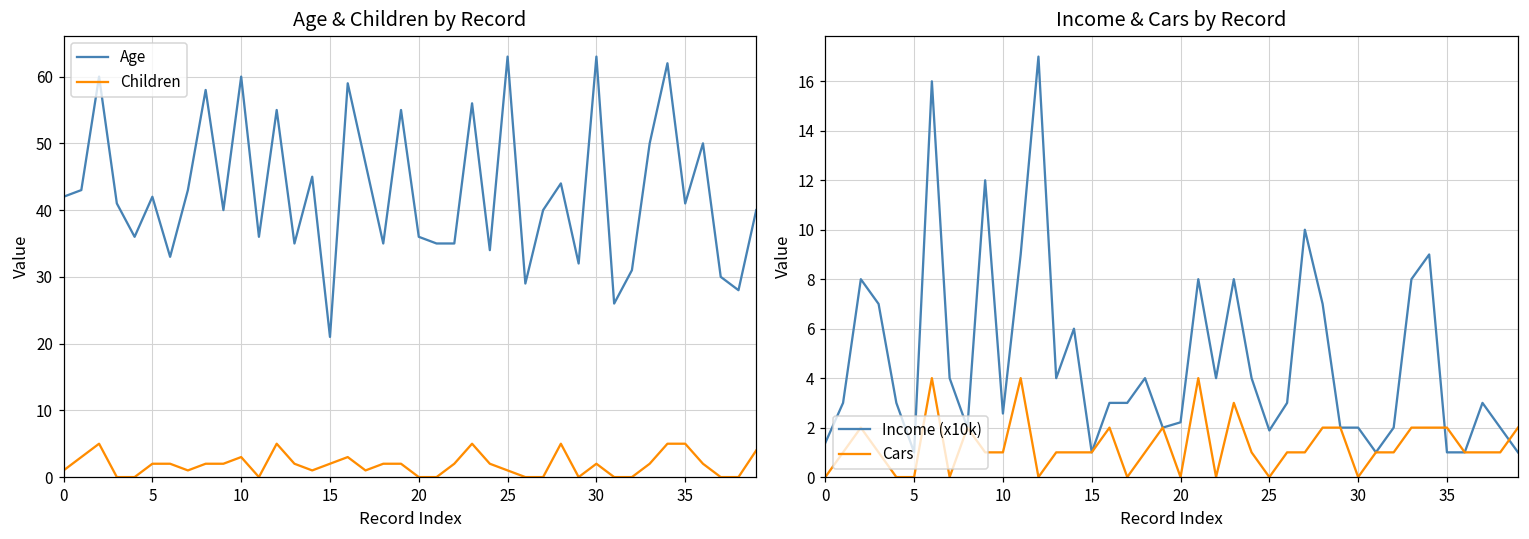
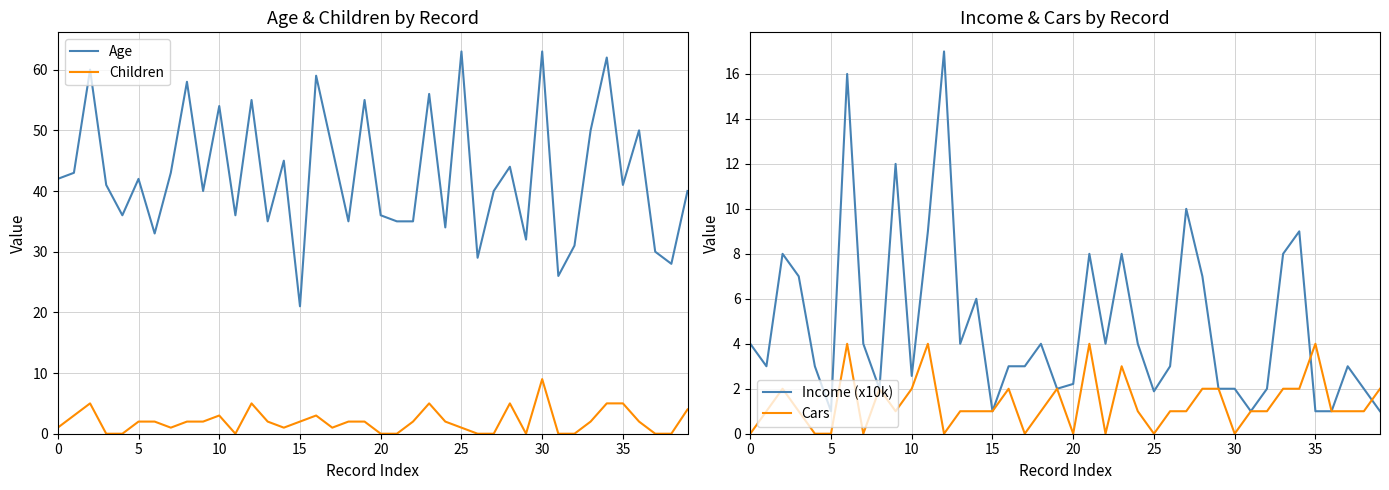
Age & Children by Record, Age, 10: 60 -> 54
Age & Children by Record, Children, 30: 2 -> 9
Income & Cars by Record, Income (x10k), 0: 1.4 -> 4.0
Income & Cars by Record, Cars, 10: 1 -> 2
Income & Cars by Record, Cars, 35: 2 -> 4
